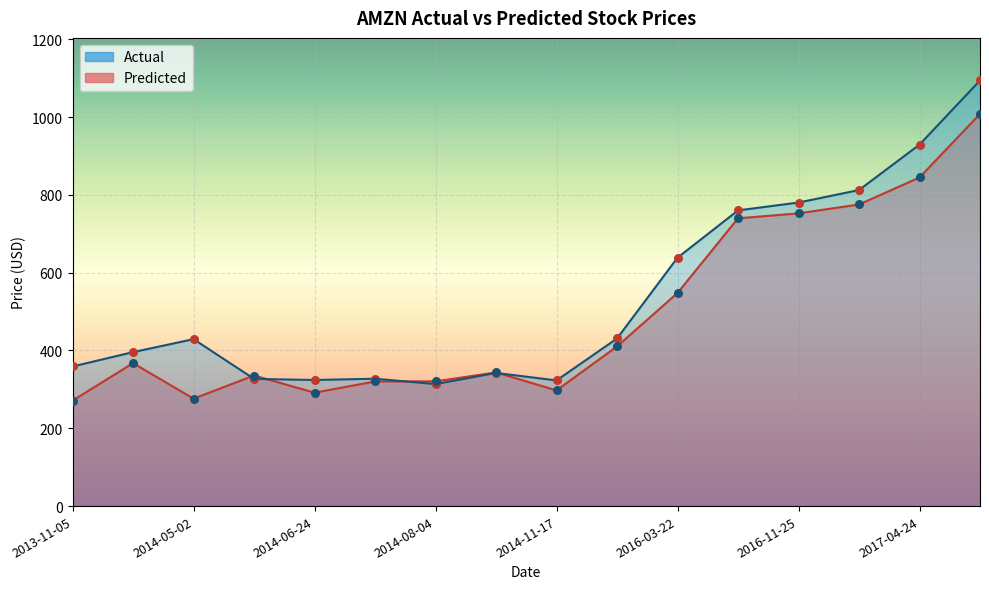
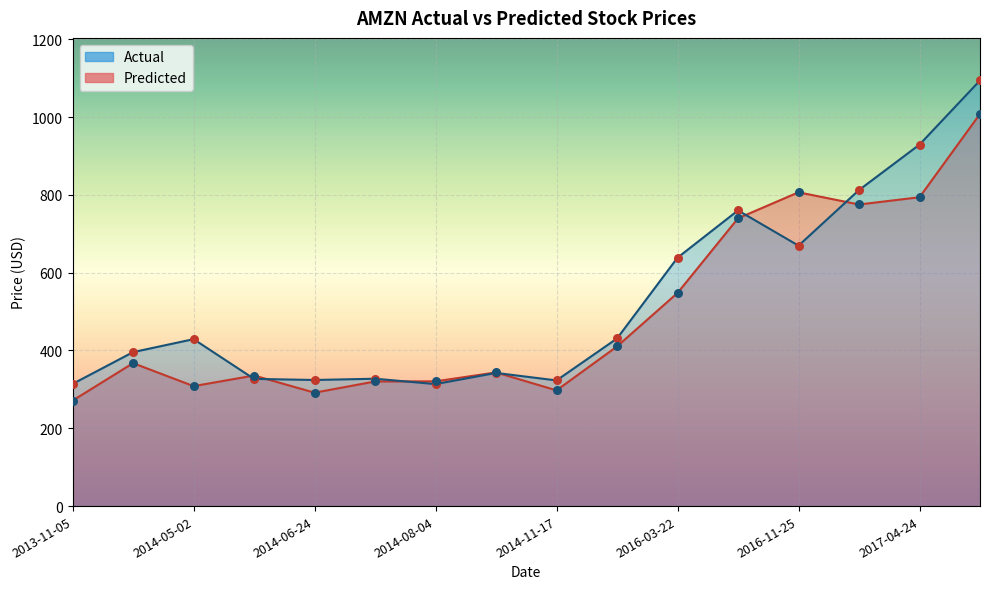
Actual, 2013-11-05: 360 -> 310
Predicted, 2014-05-02: 280 -> 310
Predicted, 2016-11-25: 750 -> 810
Actual, 2016-11-25: 780 -> 670
Predicted, 2017-04-24: 840 -> 790
